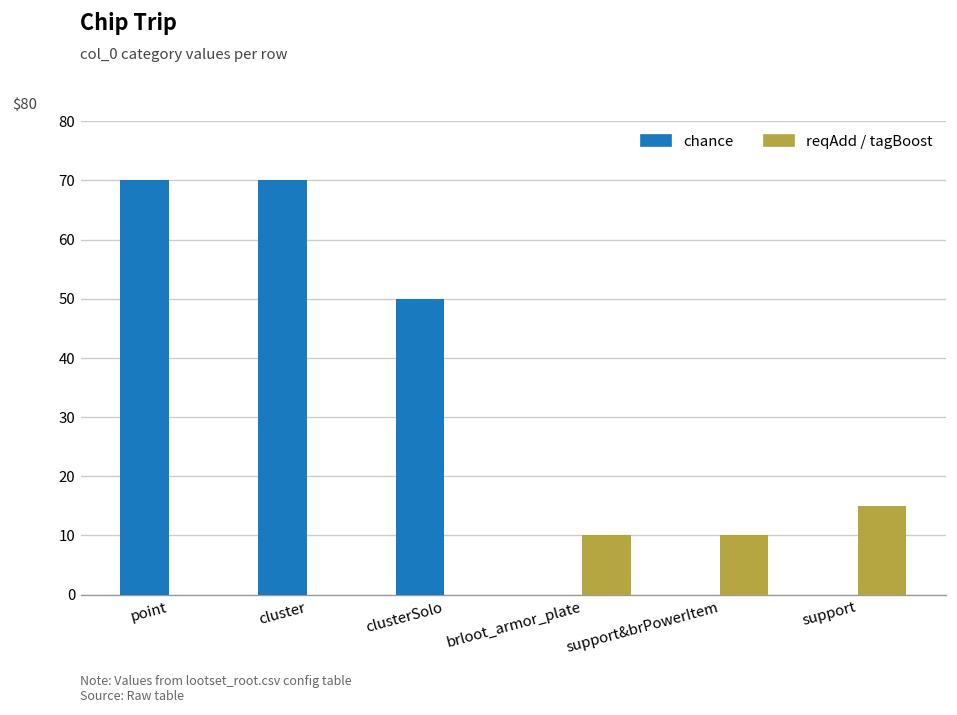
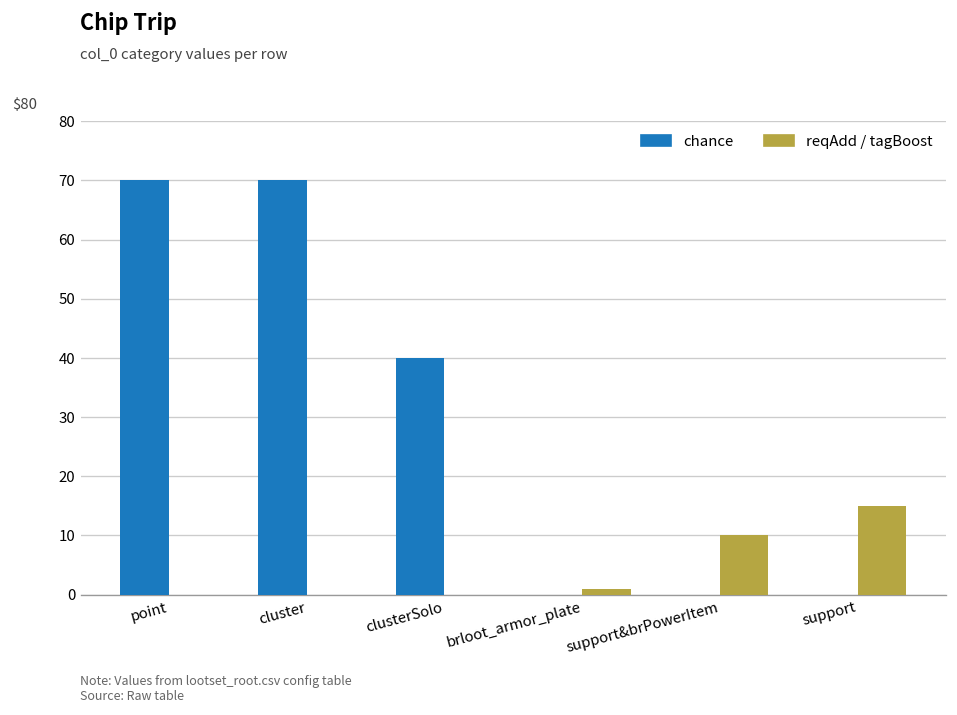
chance, clusterSolo: 50 -> 40
reqAdd / tagBoost, brloot_armor_plate: 10 -> 1
